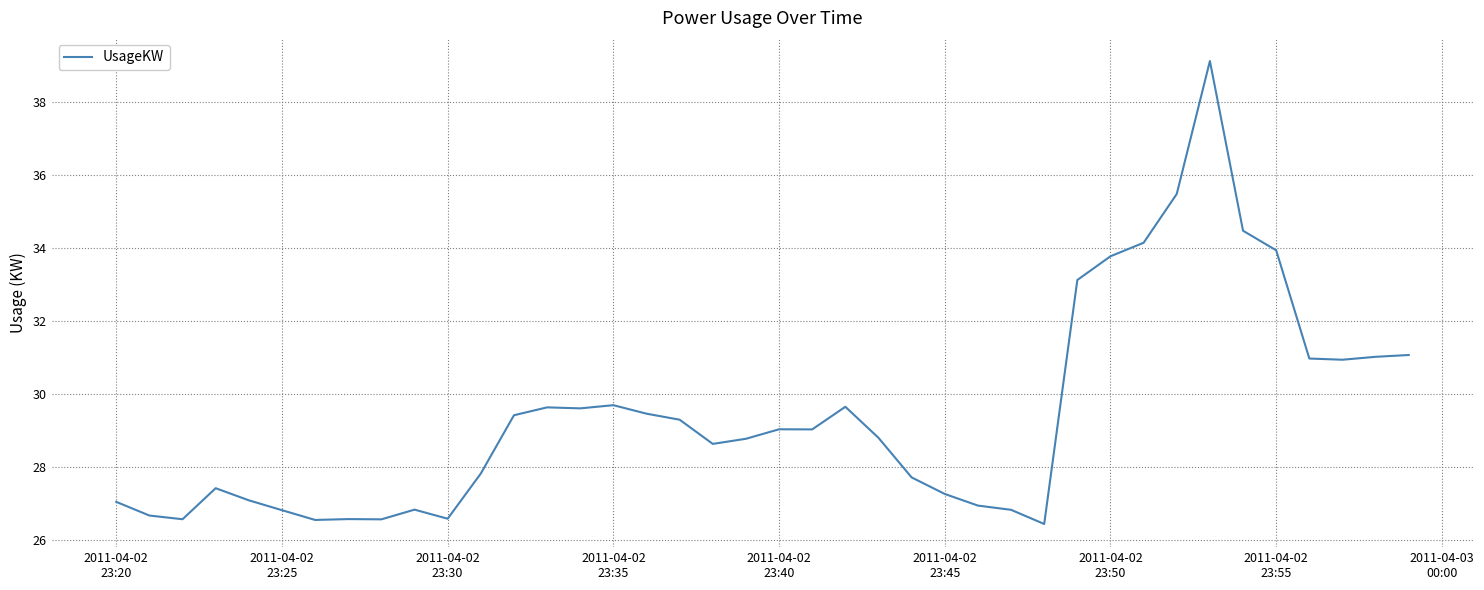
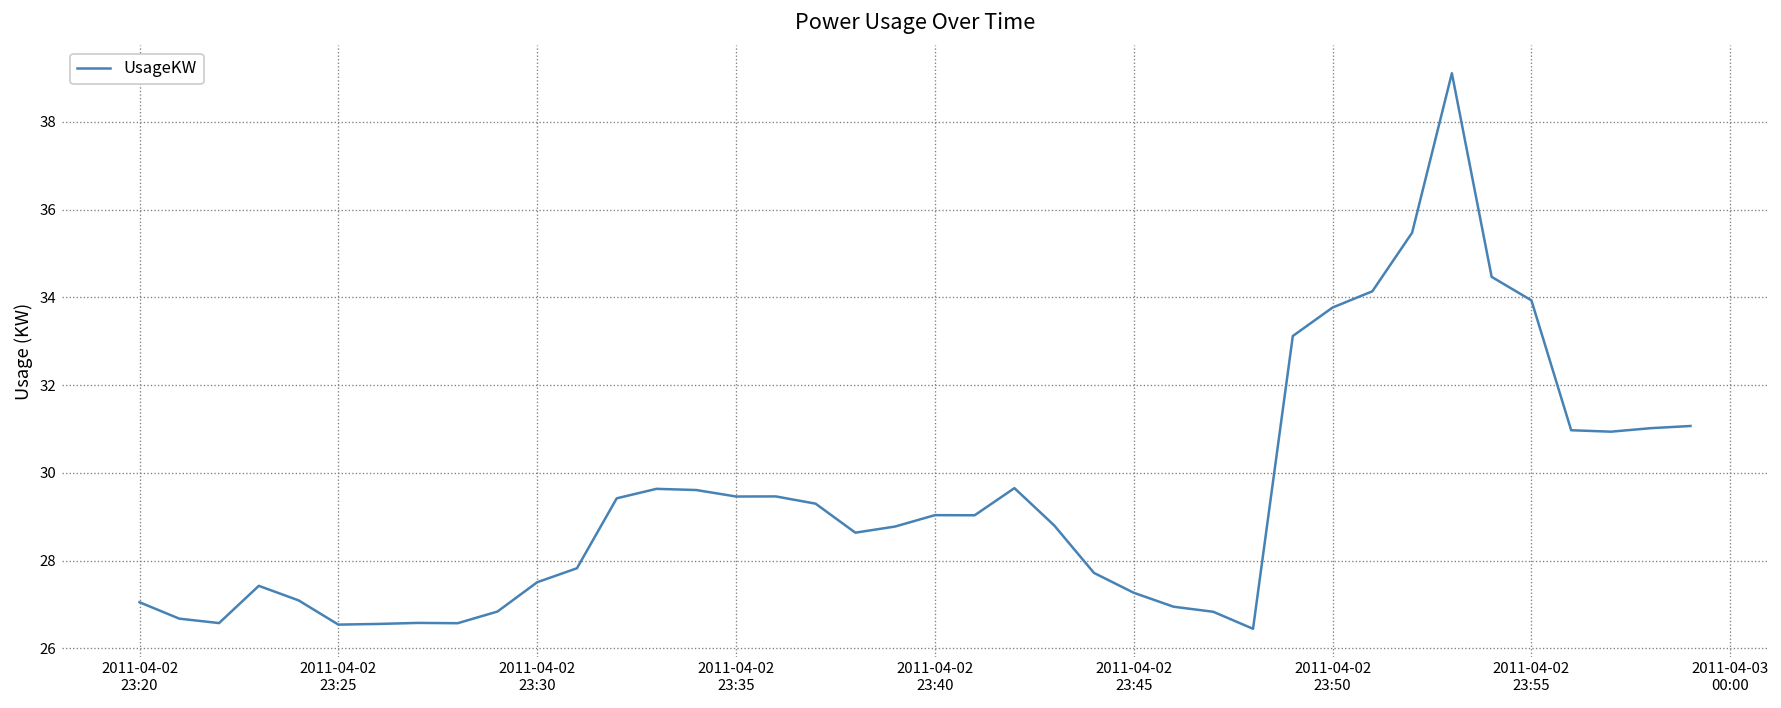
2011-04-02 23:25: 26.8 -> 26.5
2011-04-02 23:30: 26.6 -> 27.5
2011-04-02 23:35: 29.7 -> 29.5
